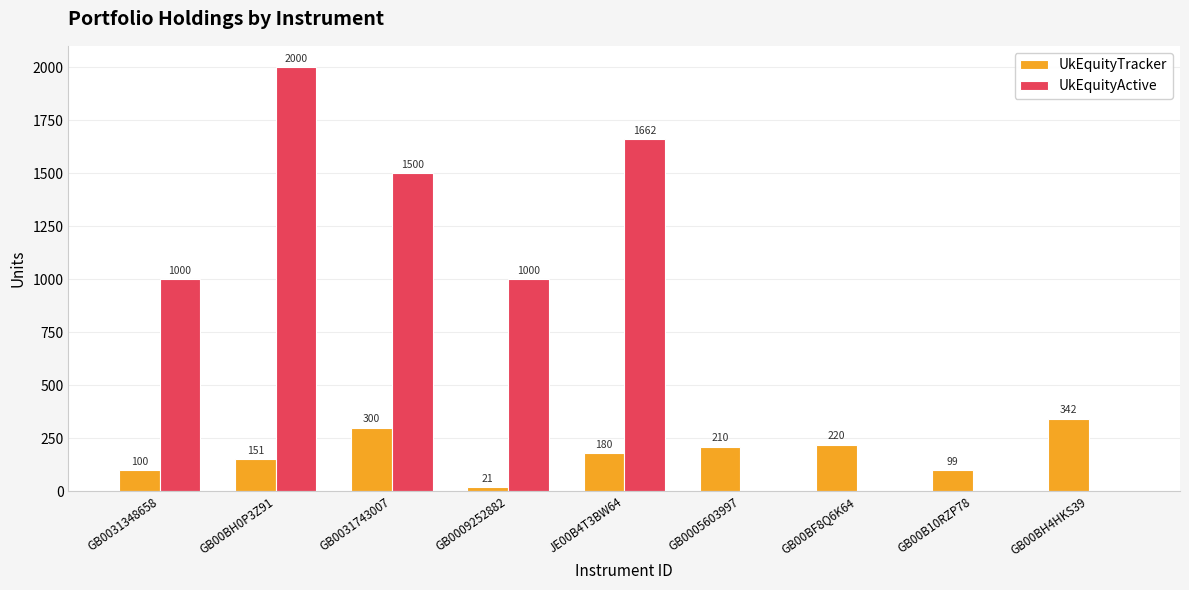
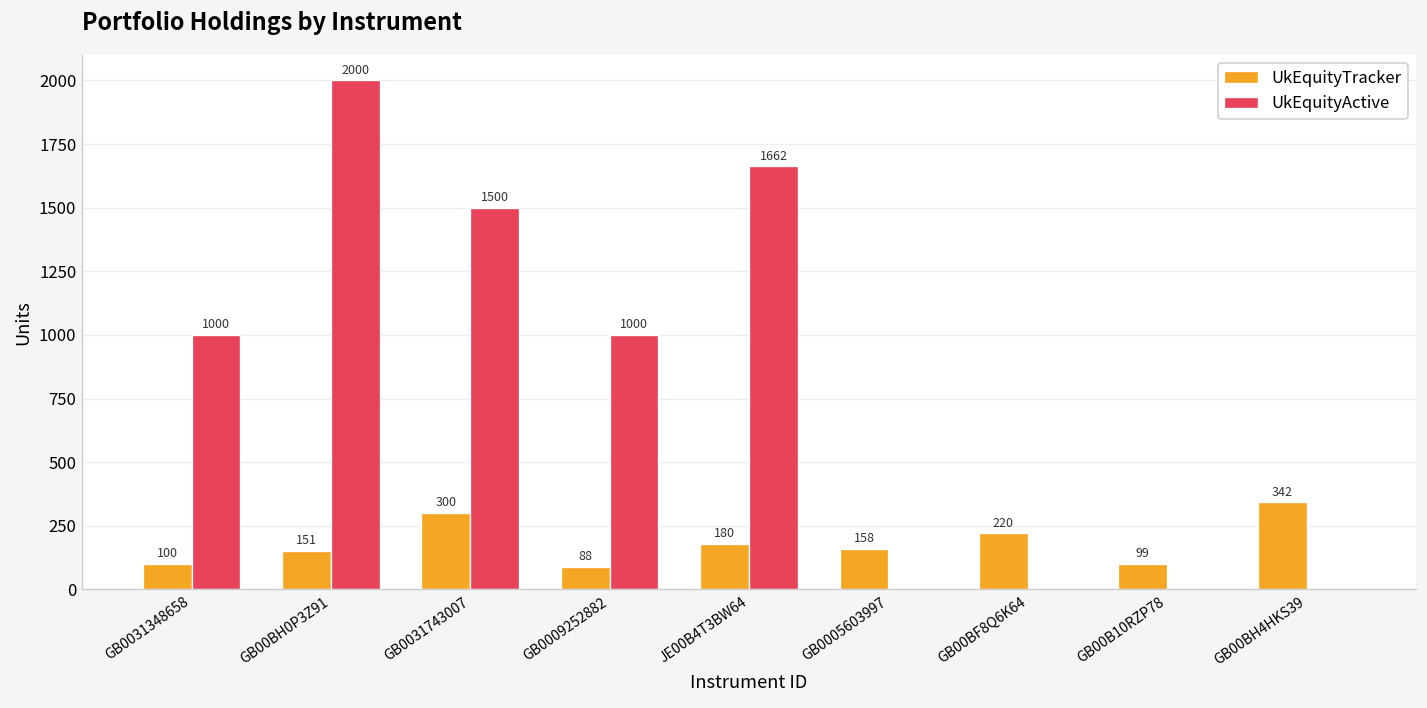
UkEquityTracker, GB0009252882: 21 -> 88
UkEquityTracker, GB0005603997: 210 -> 158
